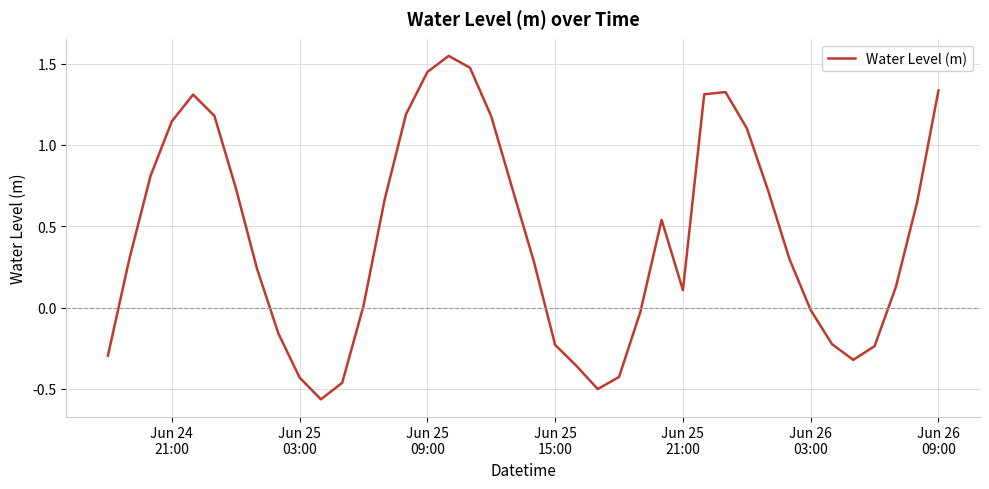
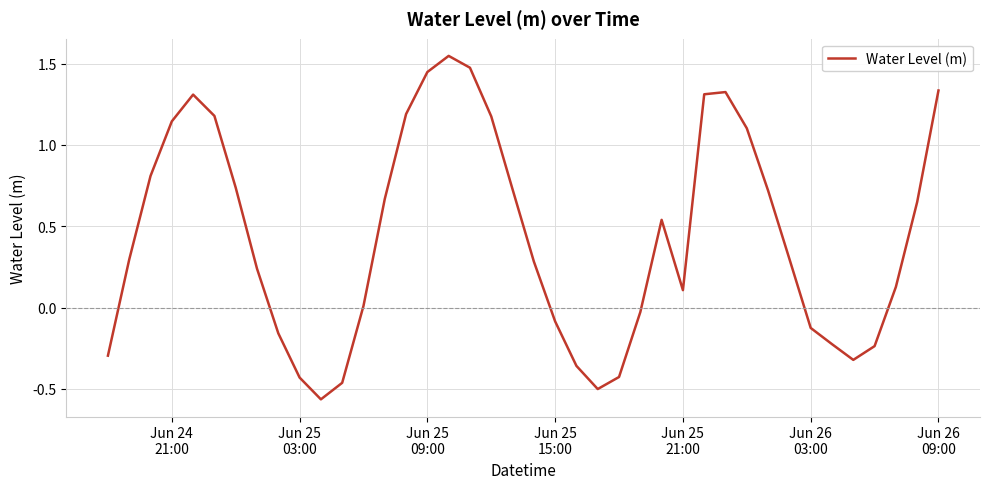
Jun 25 15:00: -0.23 -> -0.09
Jun 26 03:00: -0.02 -> -0.13
